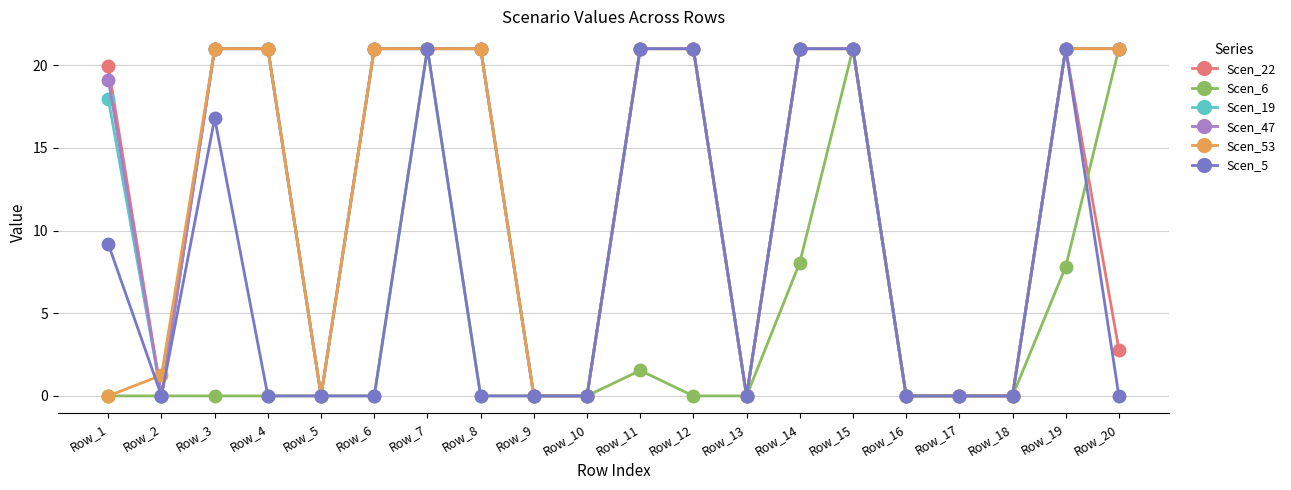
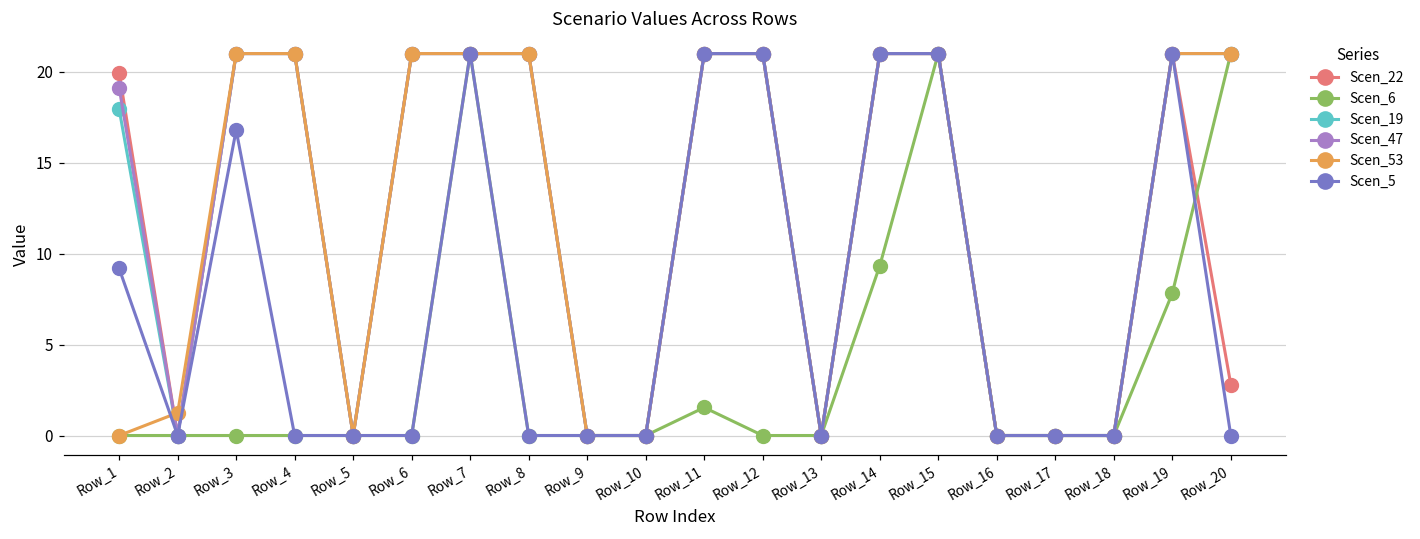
Scen_6, Row_14: 8.1 -> 9.3
